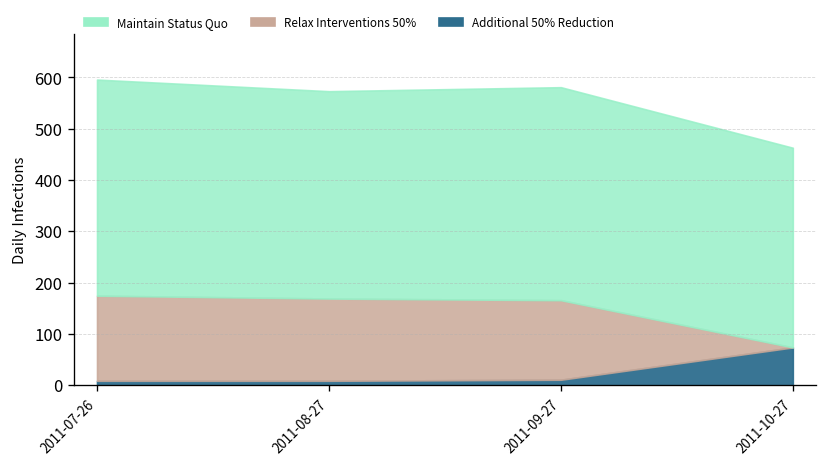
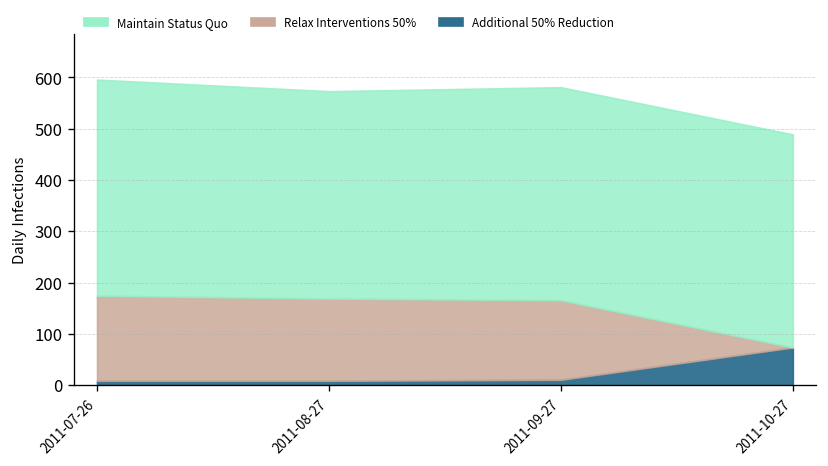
Maintain Status Quo, 2011-10-27: 390 -> 420
